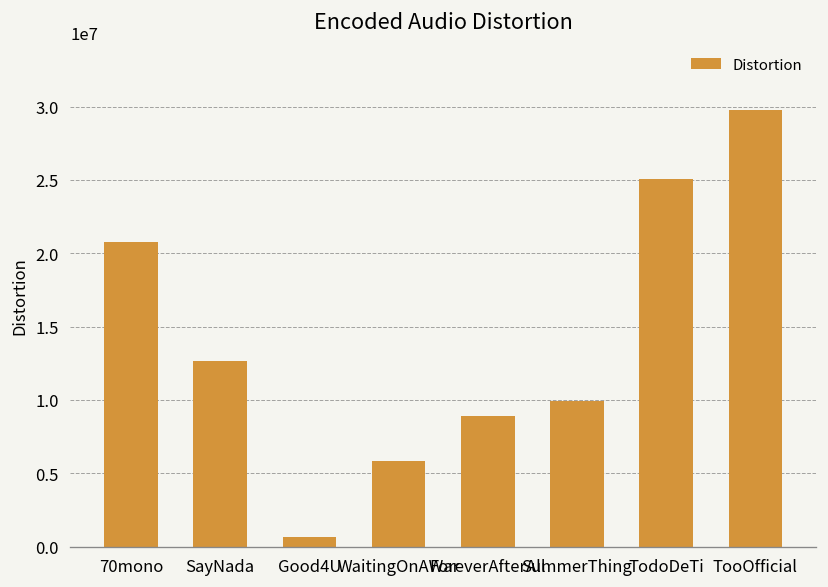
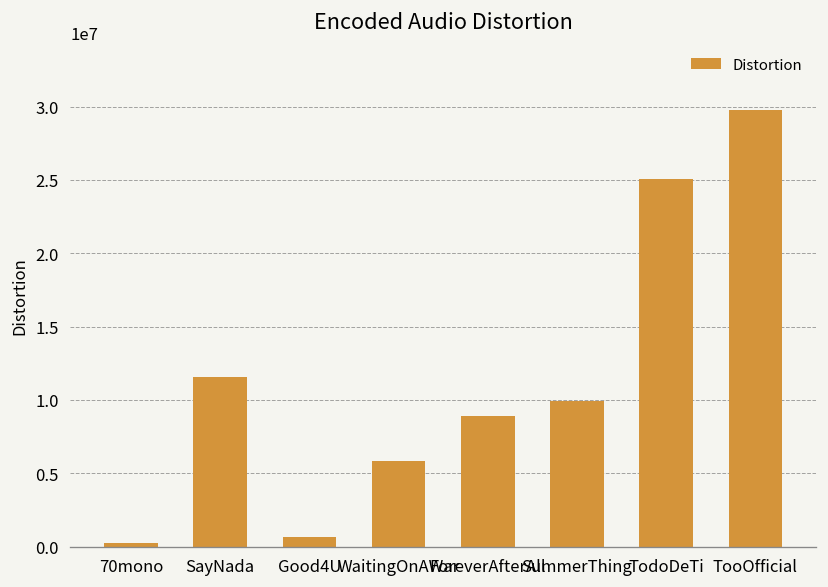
70mono: 20700000 -> 200000
SayNada: 12600000 -> 11500000
